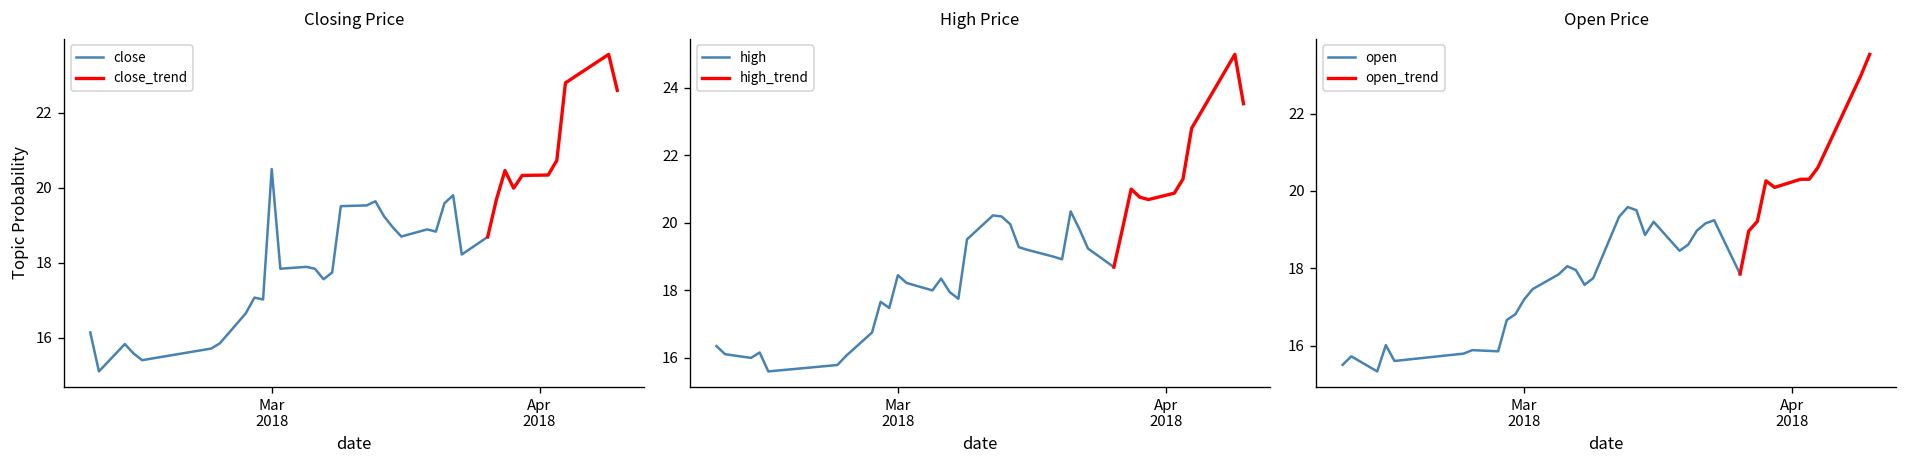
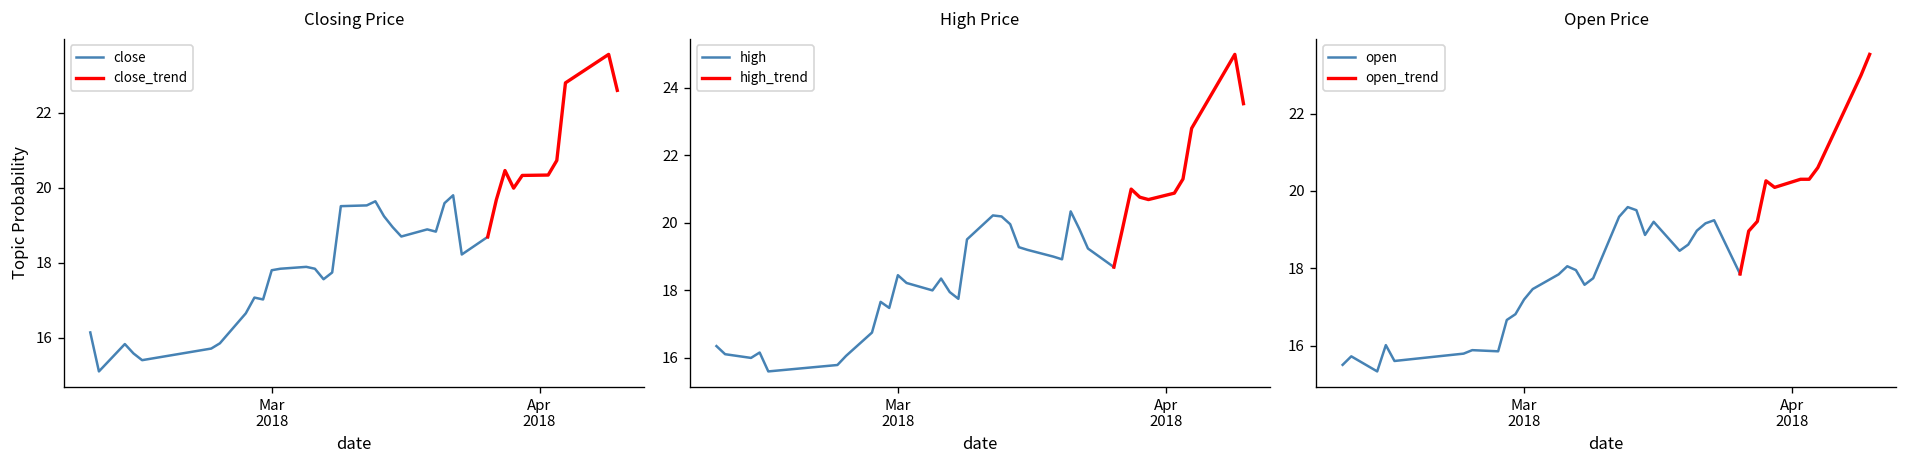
Closing Price, close, Mar 2018: 20.5 -> 17.8
